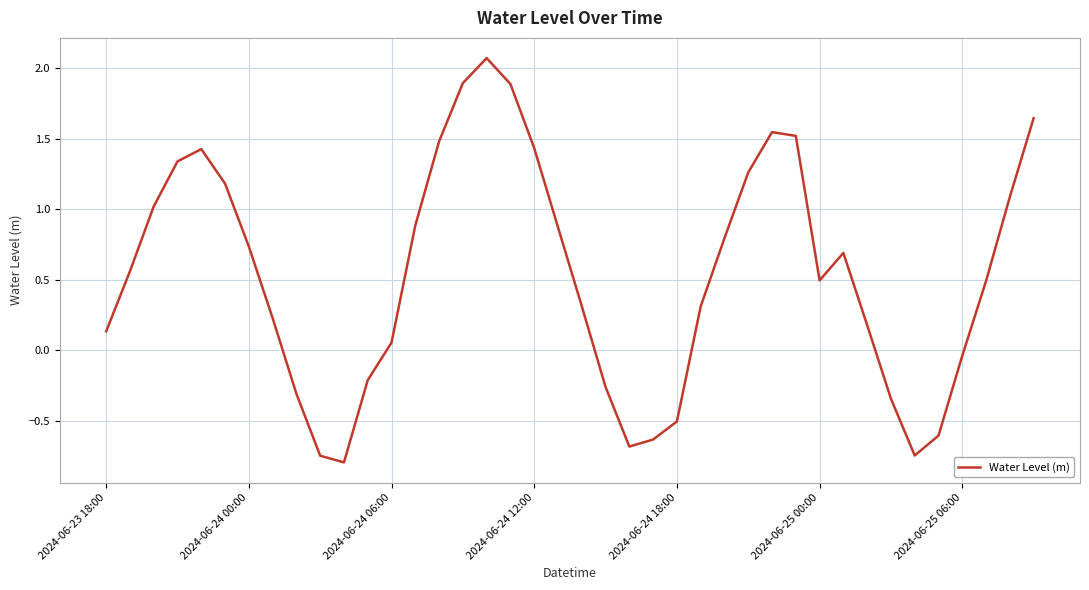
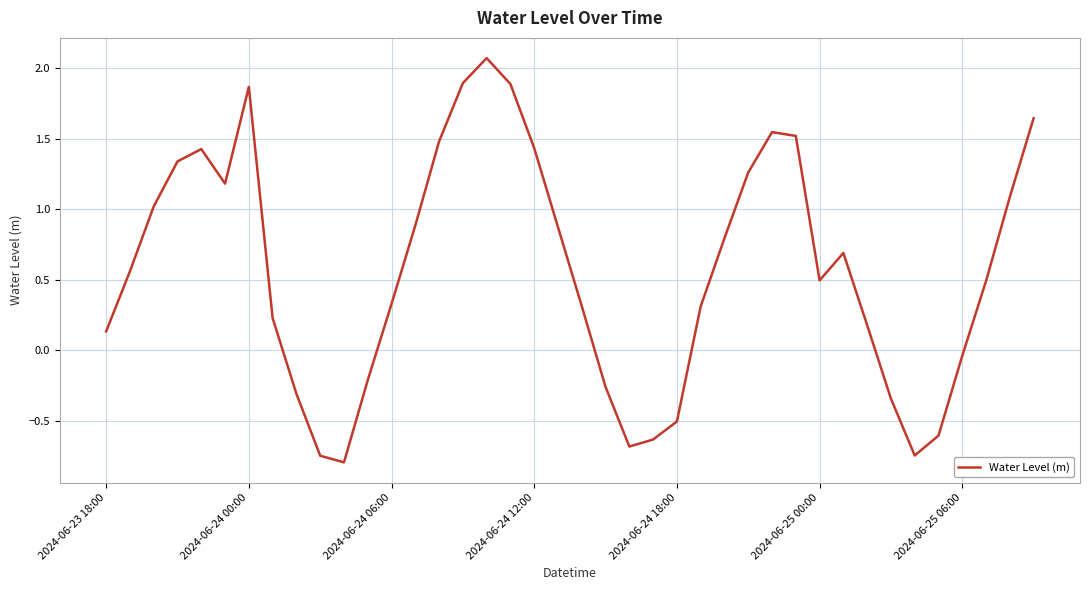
2024-06-24 00:00: 0.73 -> 1.87
2024-06-24 06:00: 0.05 -> 0.33
